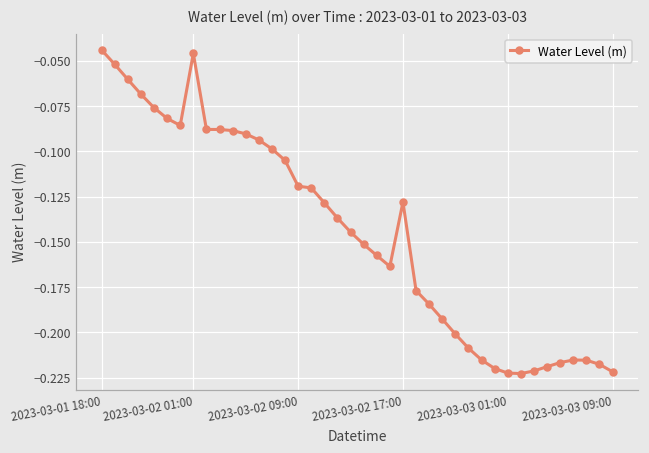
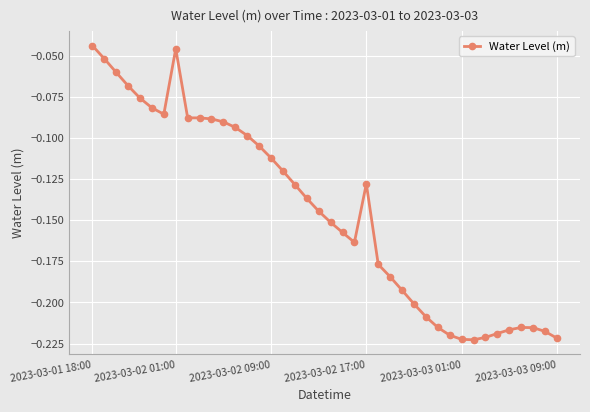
2023-03-02 09:00: -0.119 -> -0.112
